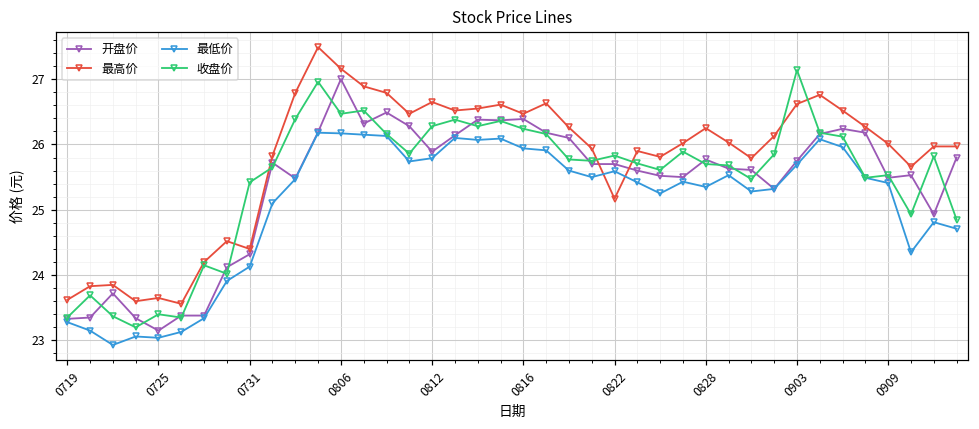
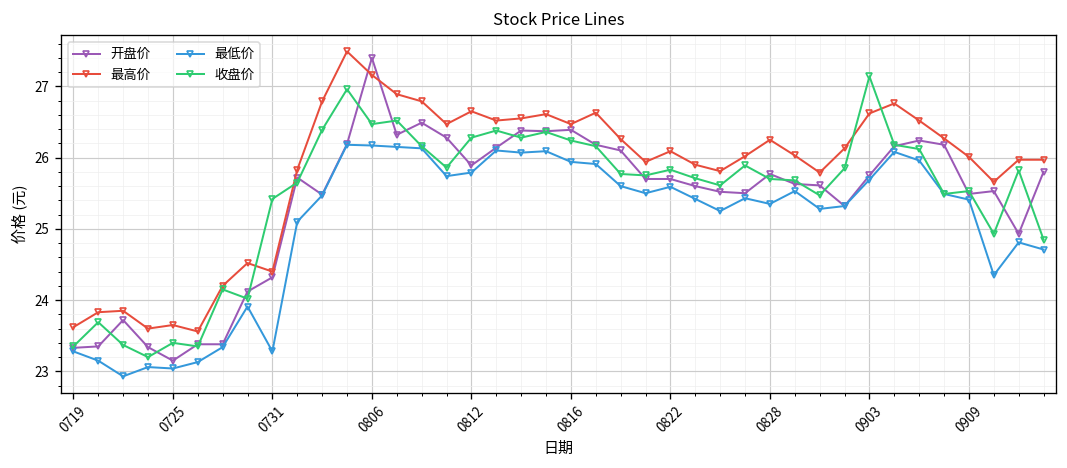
最低价, 0731: 24.1 -> 23.3
开盘价, 0806: 27.0 -> 27.4
最高价, 0822: 25.2 -> 26.1
